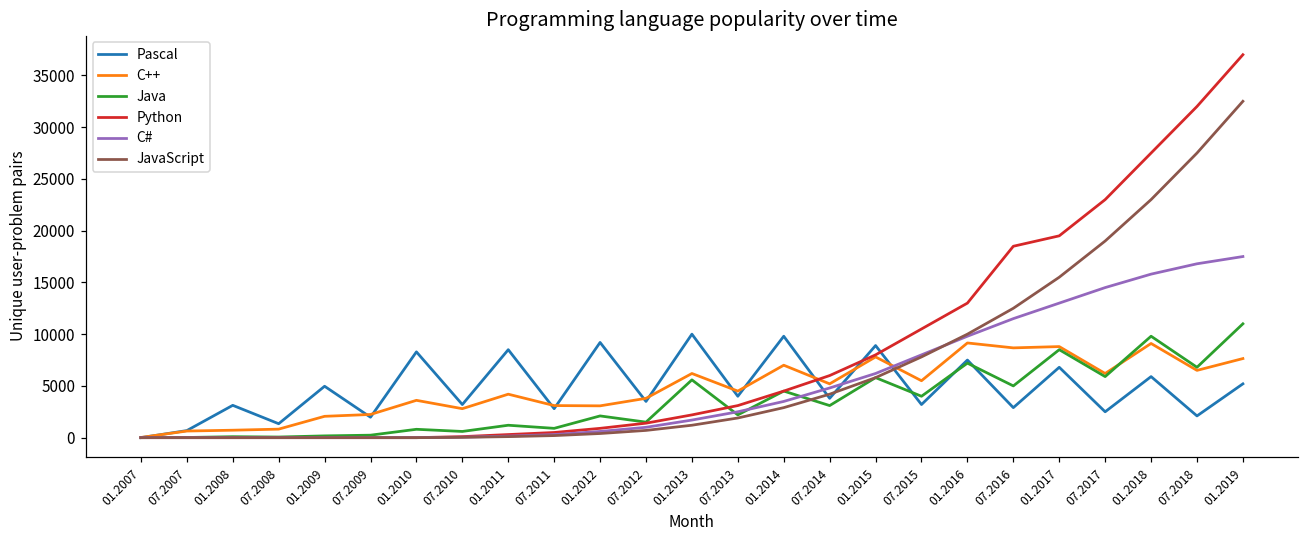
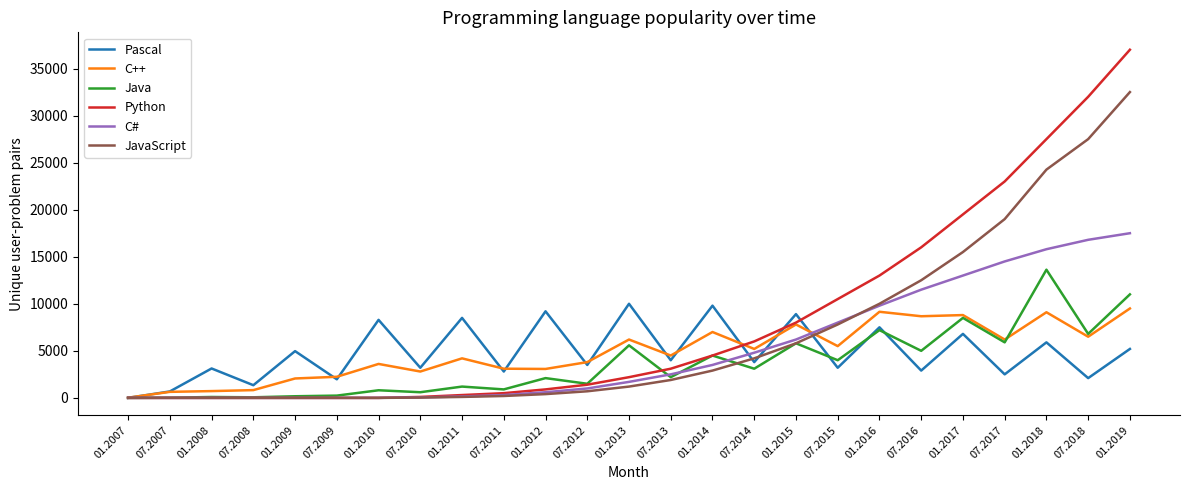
Python, 07.2016: 18000 -> 16000
Java, 01.2018: 10000 -> 14000
JavaScript, 01.2018: 23000 -> 24000
C++, 01.2019: 8000 -> 10000
